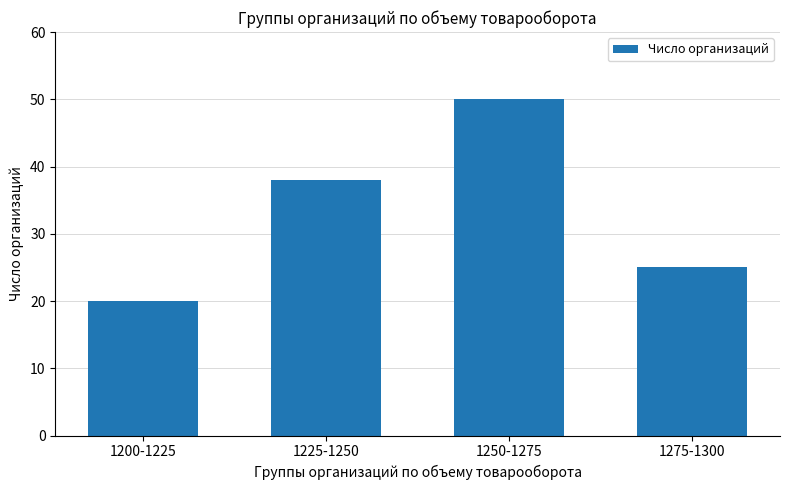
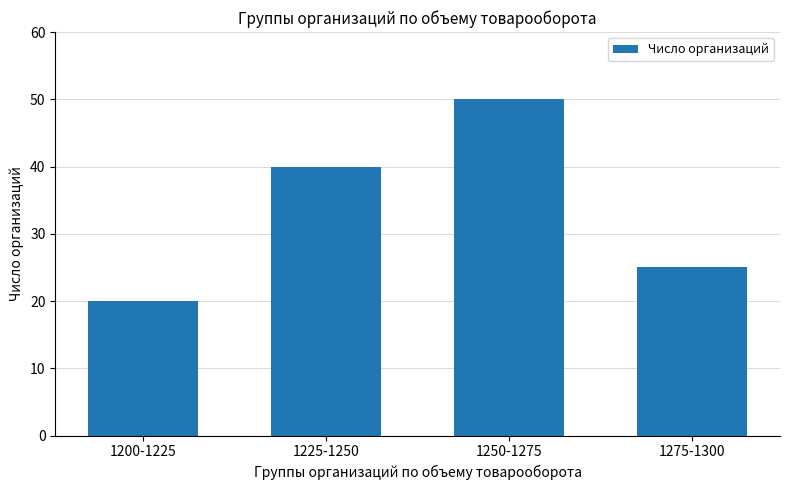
1225-1250: 38 -> 40
